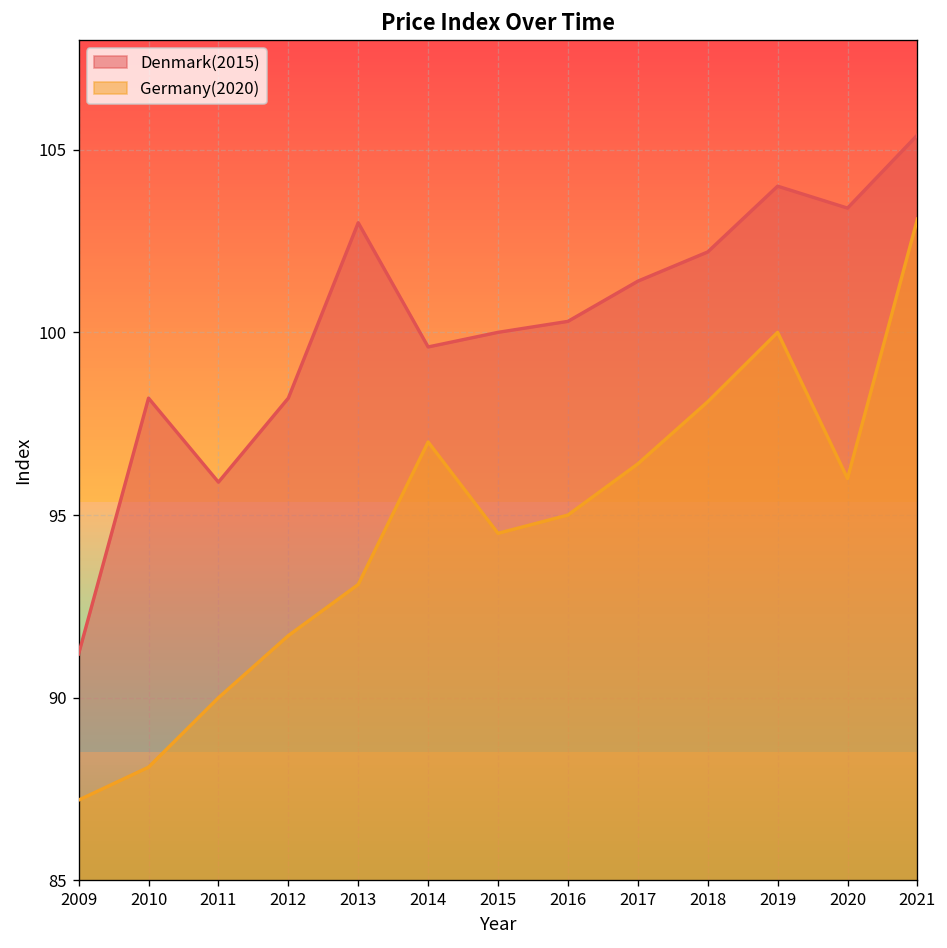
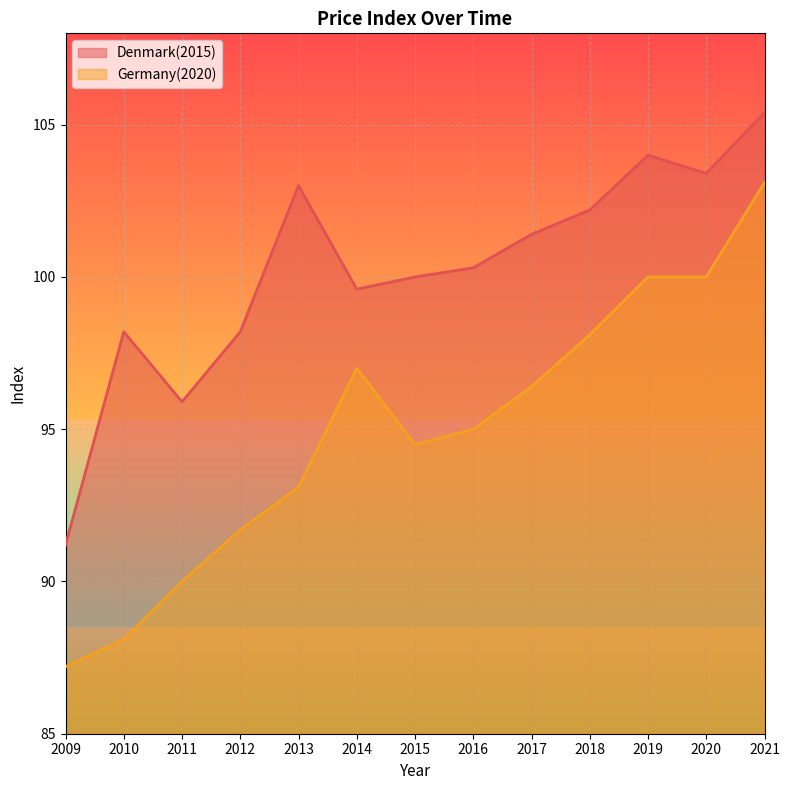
Germany(2020), 2020: 96 -> 100
